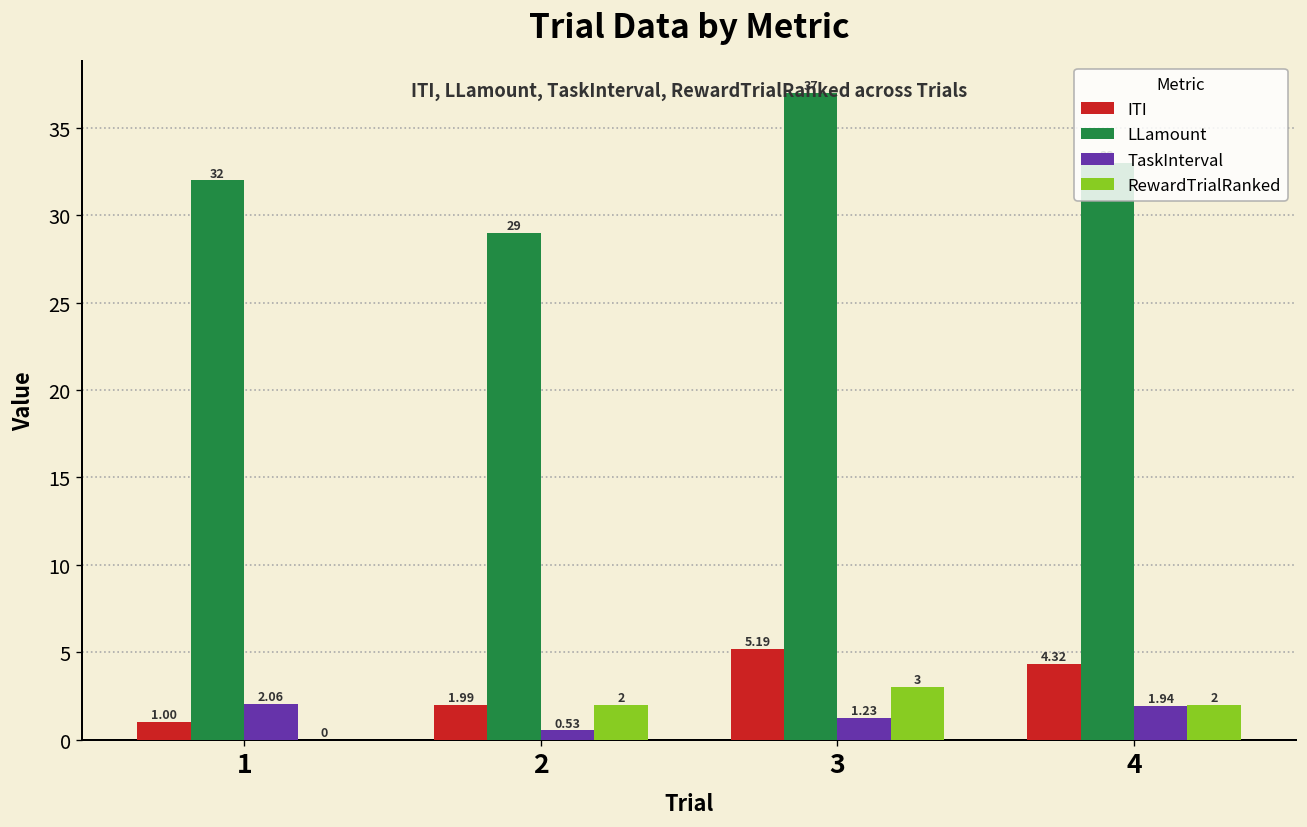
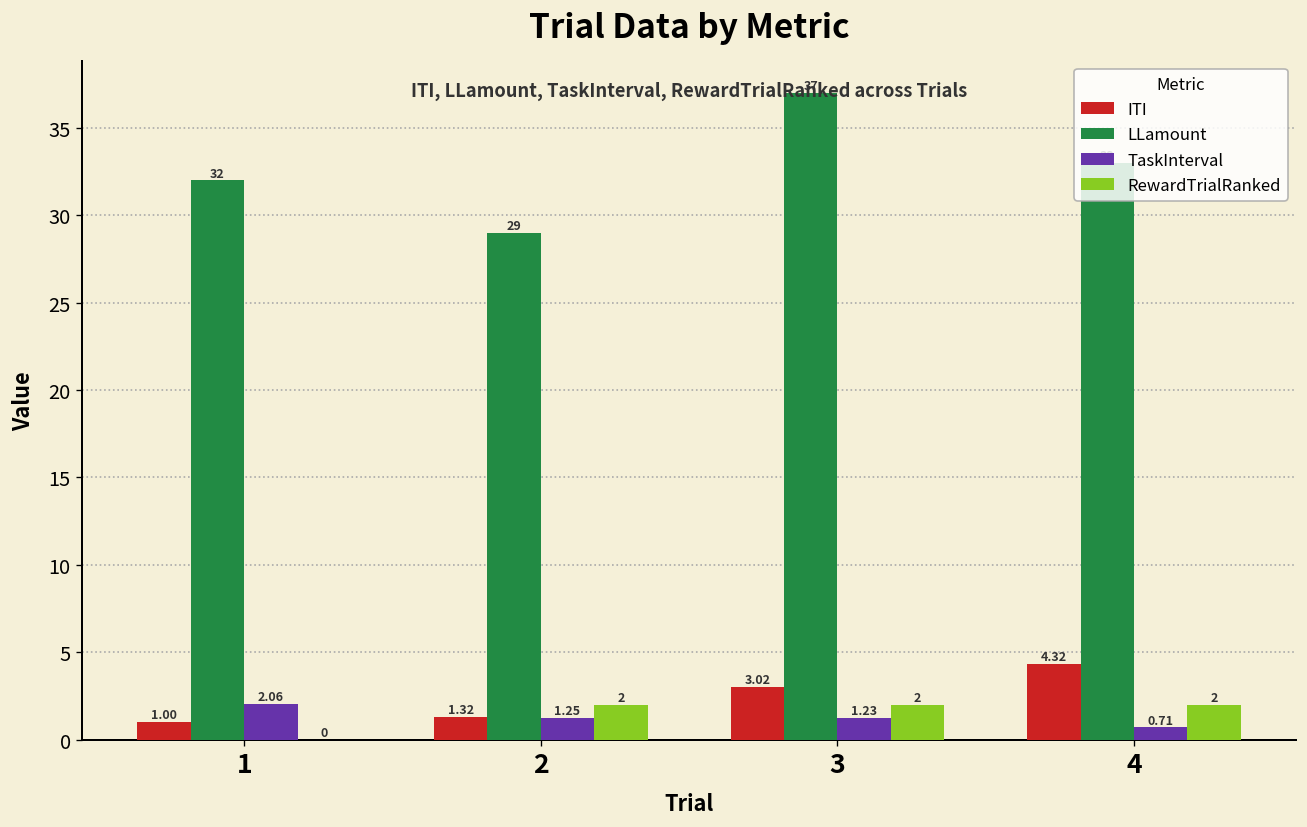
ITI, 2: 1.99 -> 1.32
TaskInterval, 2: 0.53 -> 1.25
ITI, 3: 5.19 -> 3.02
RewardTrialRanked, 3: 3 -> 2
TaskInterval, 4: 1.94 -> 0.71
